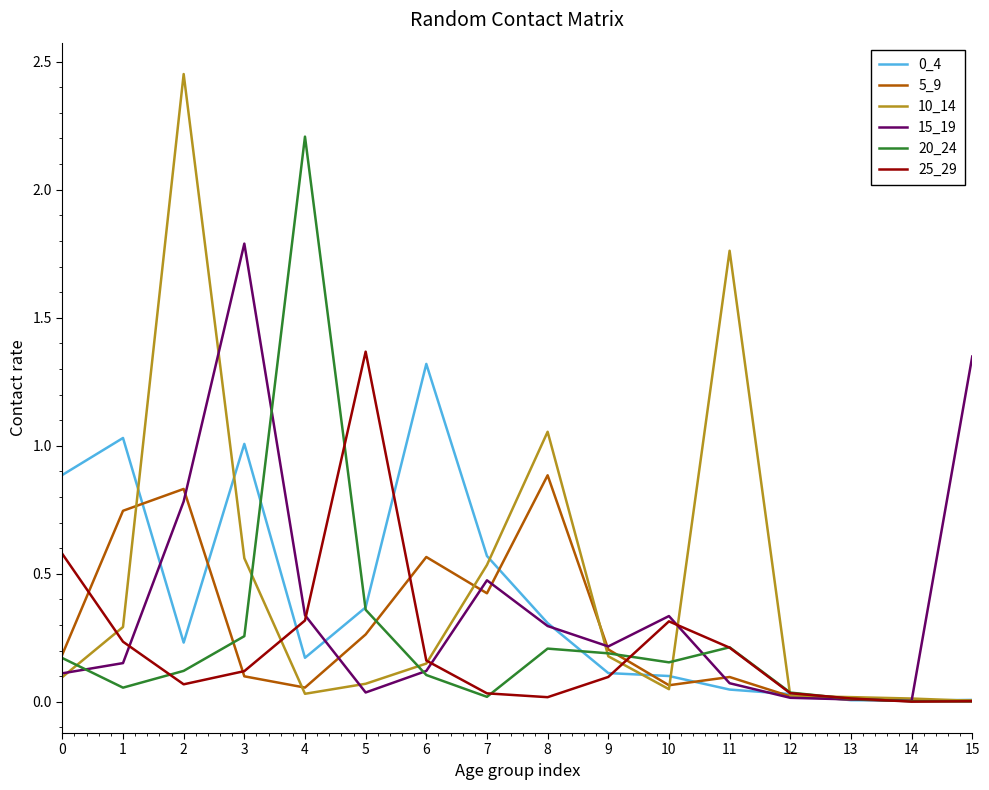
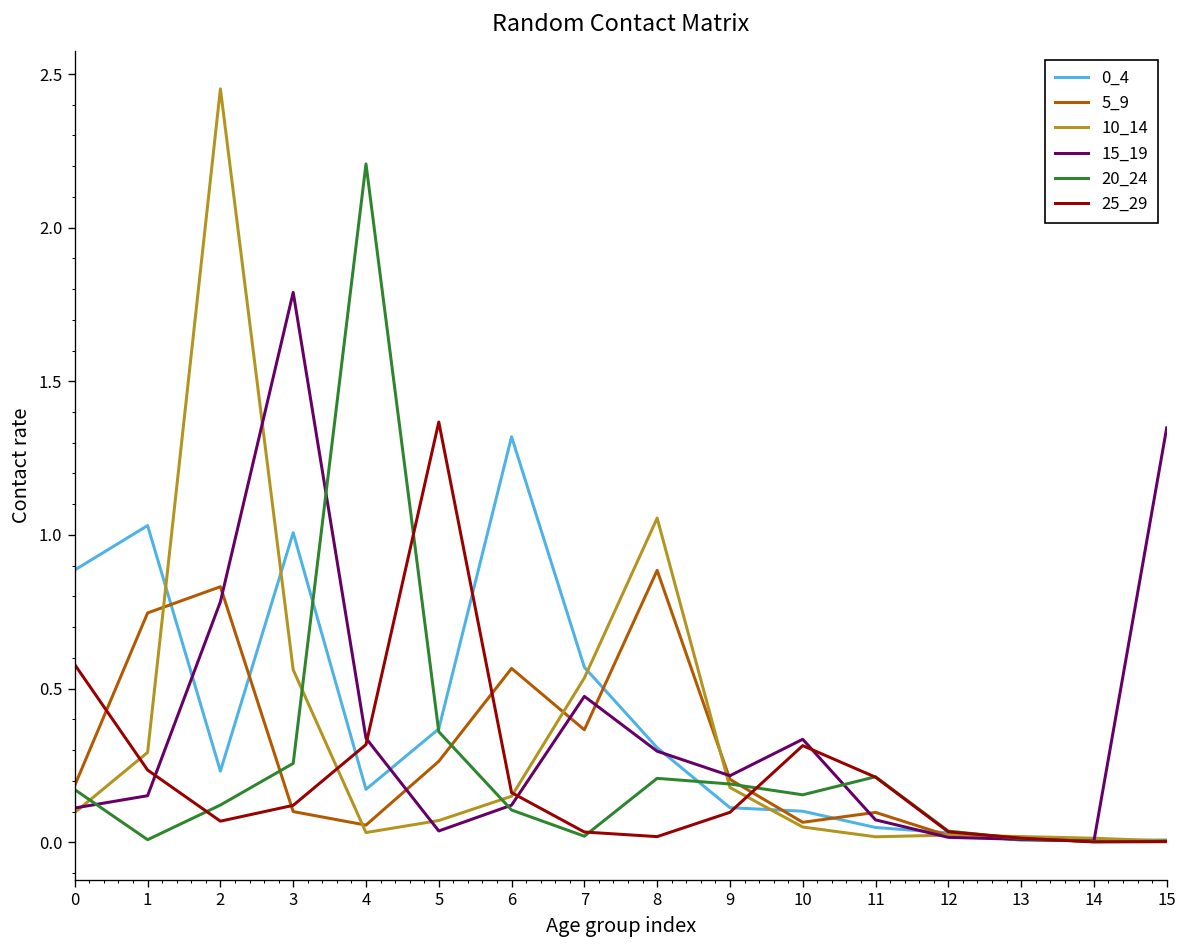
20_24, 1: 0.06 -> 0.01
5_9, 7: 0.42 -> 0.37
10_14, 11: 1.76 -> 0.02
